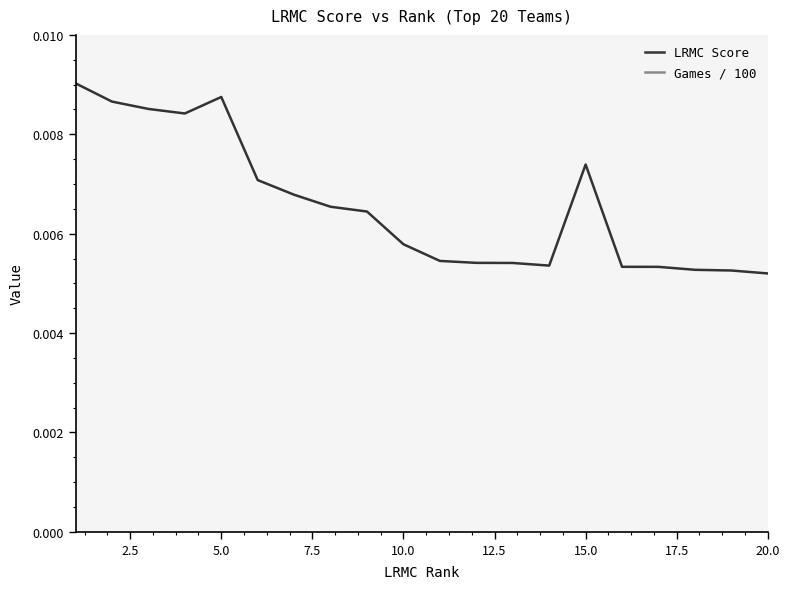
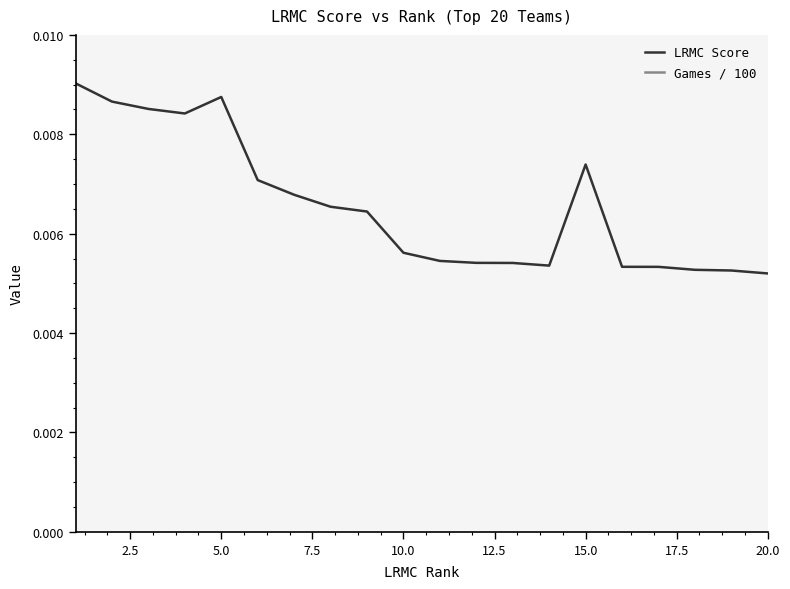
LRMC Score, 10.0: 0.0058 -> 0.0056
